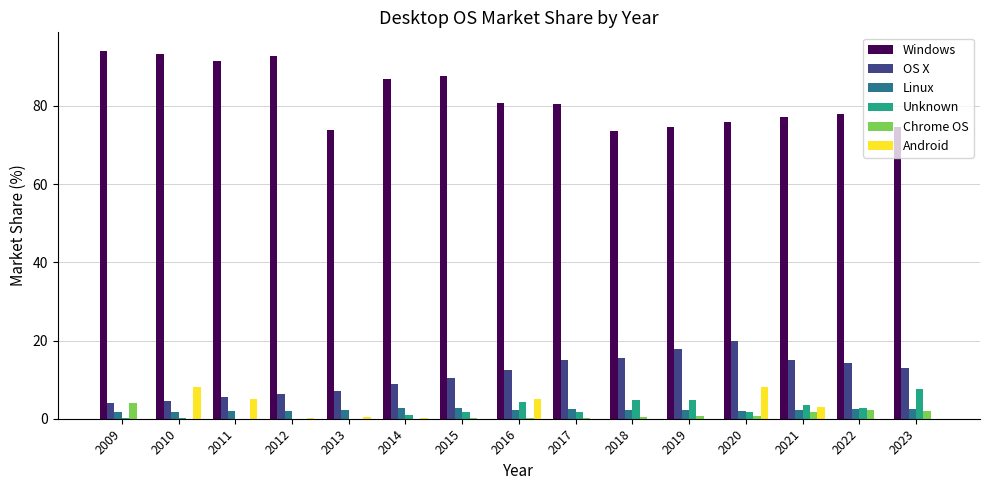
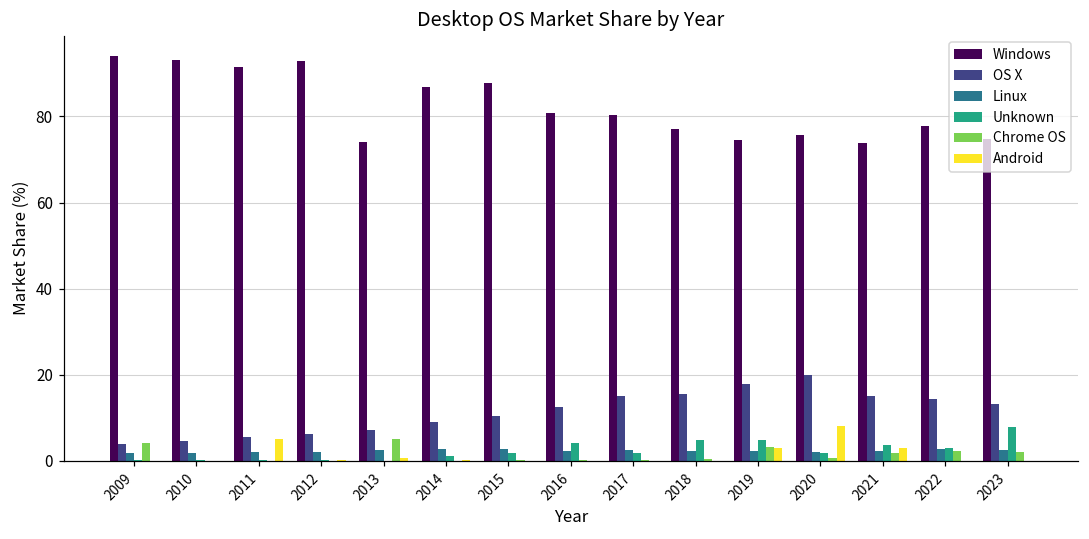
Android, 2010: 8 -> 0
Chrome OS, 2013: 0 -> 5
Android, 2016: 5 -> 0
Windows, 2018: 74 -> 77
Chrome OS, 2019: 1 -> 3
Android, 2019: 0 -> 3
Windows, 2021: 77 -> 74
